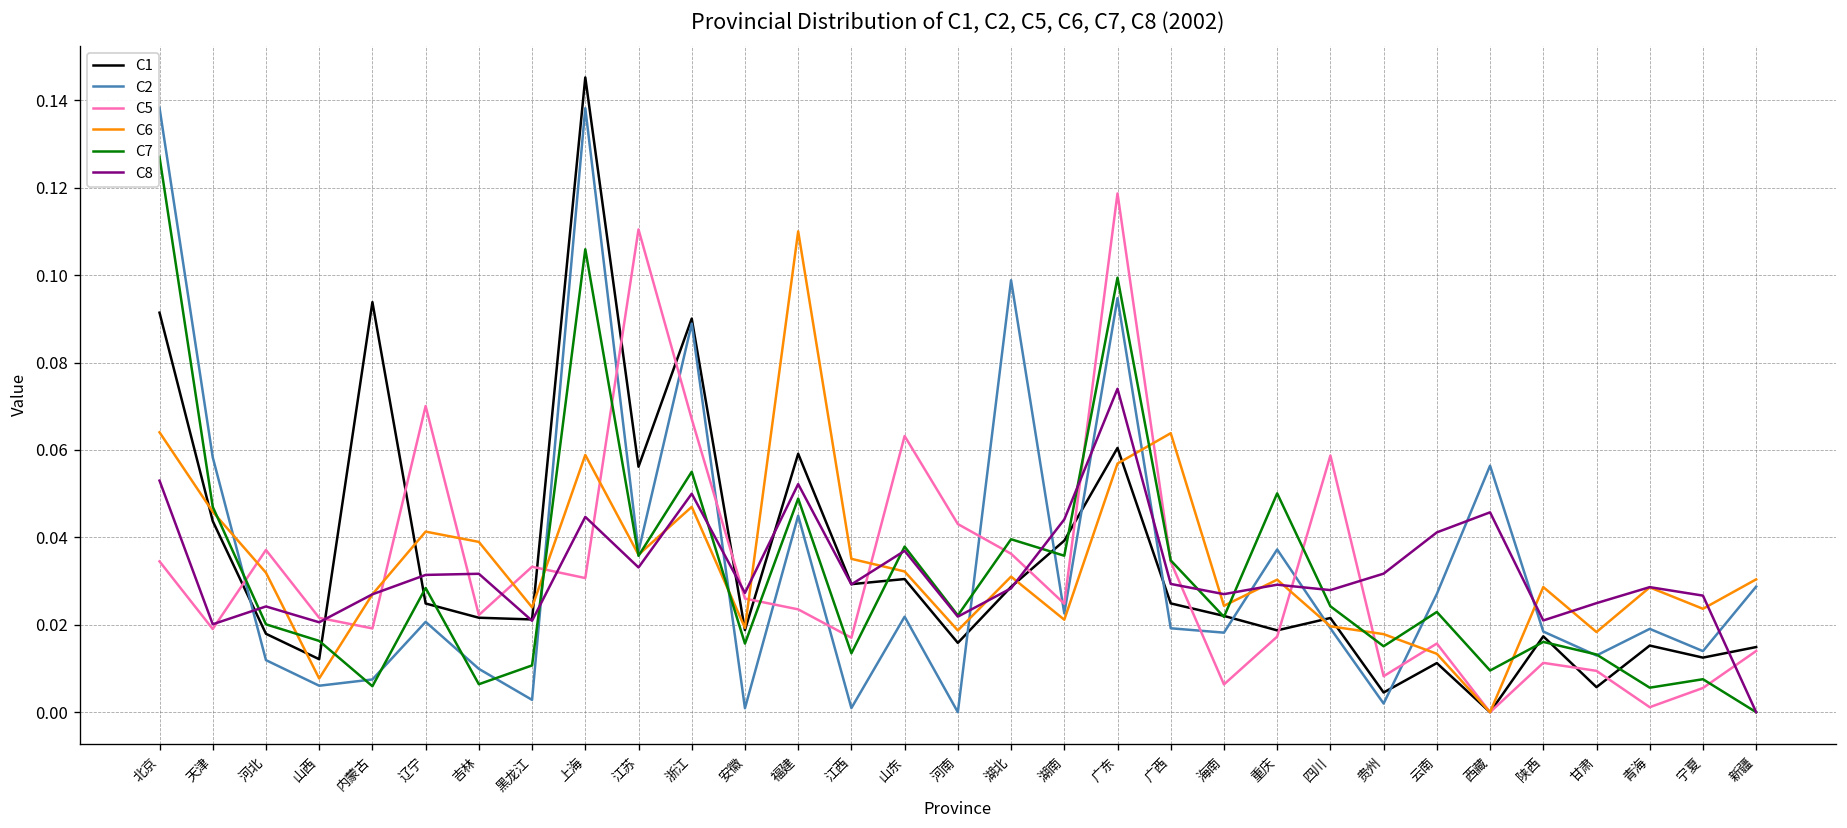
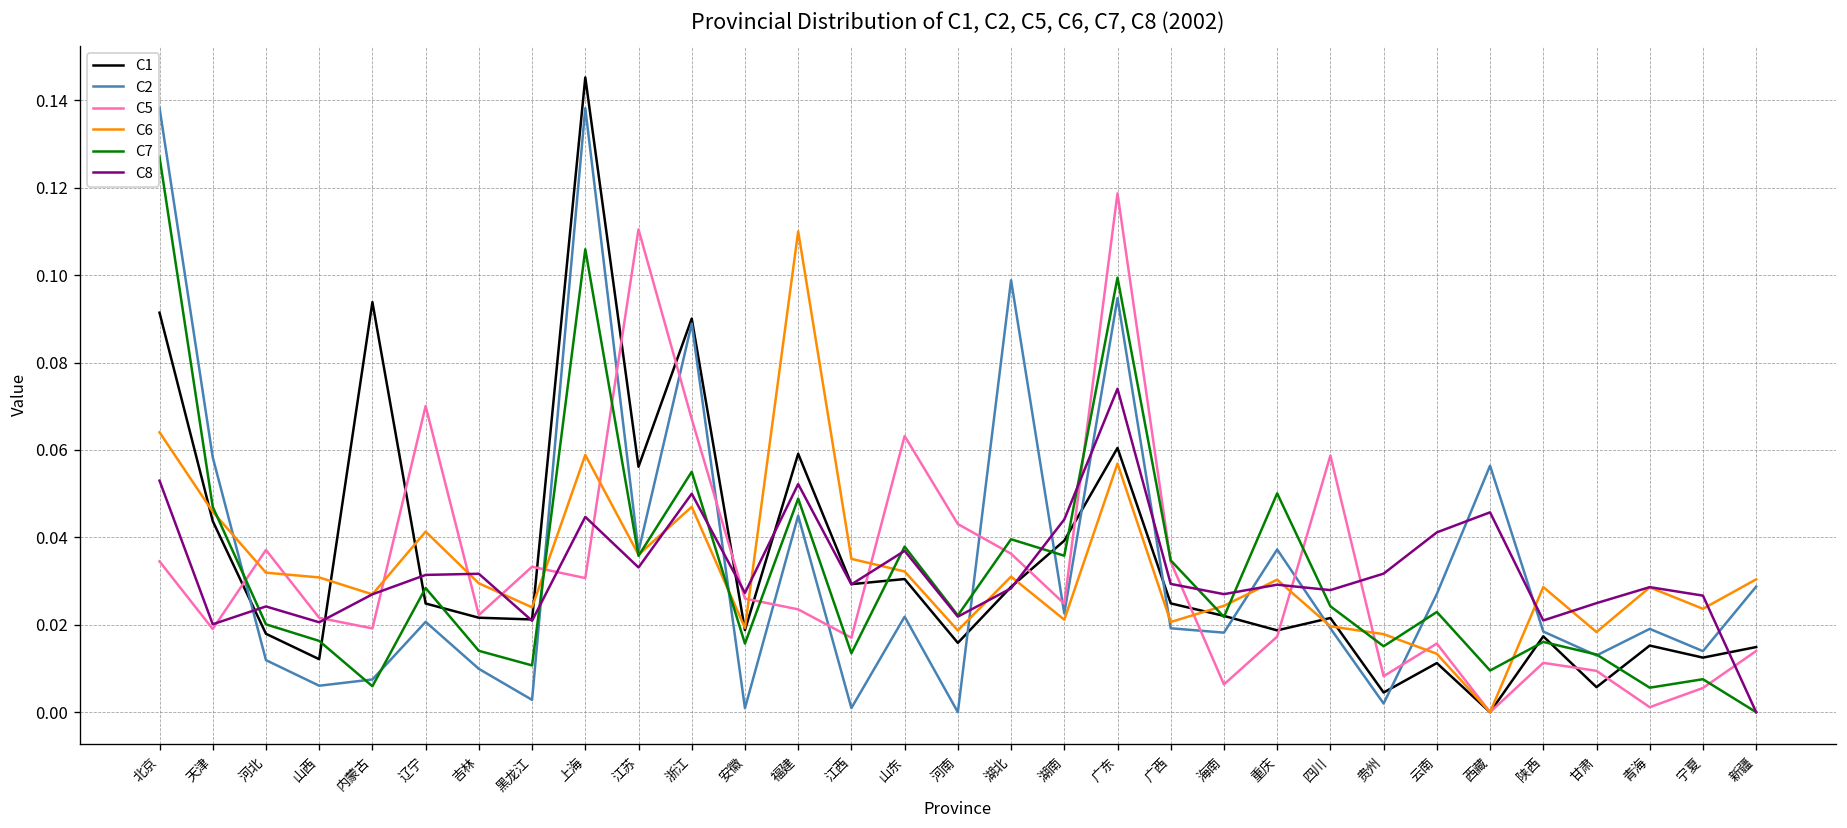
C6, 山西: 0.008 -> 0.031
C6, 吉林: 0.039 -> 0.029
C7, 吉林: 0.006 -> 0.014
C6, 广西: 0.064 -> 0.021
